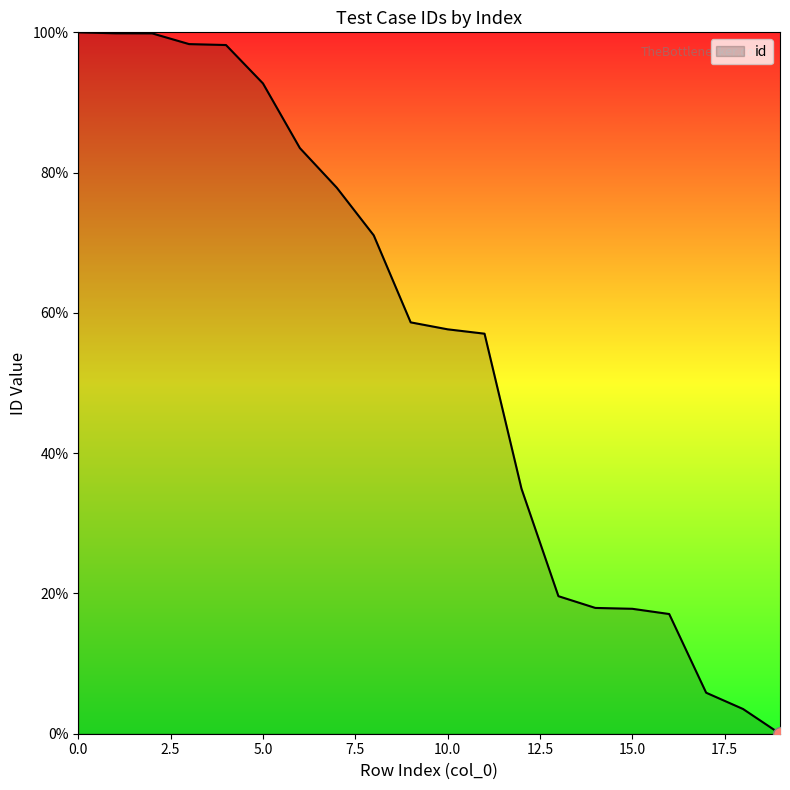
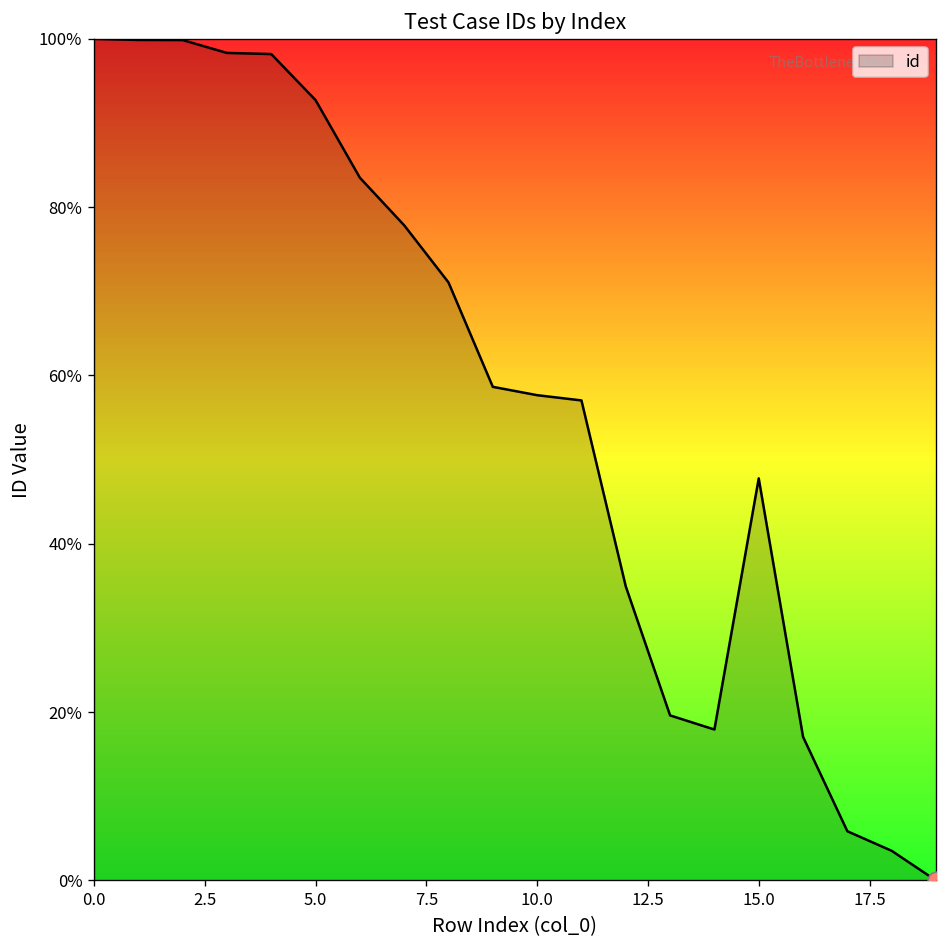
id, 15.0: 18% -> 48%
